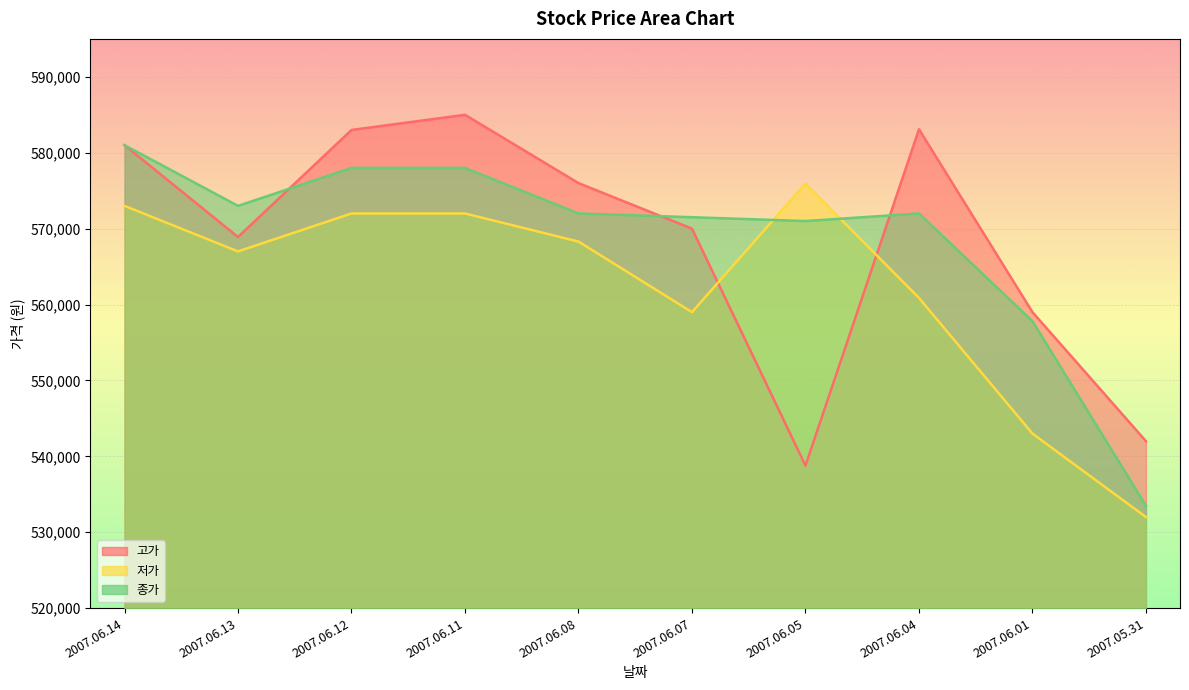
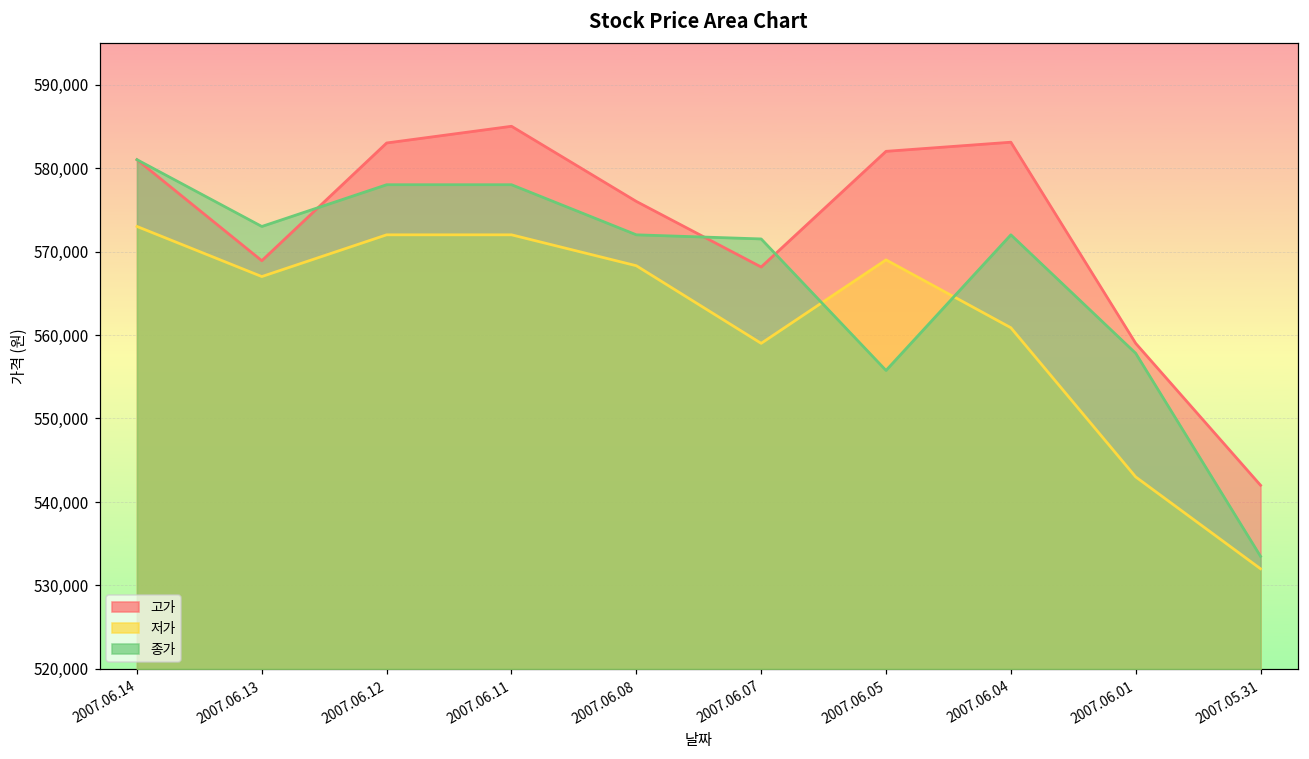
고가, 2007.06.07: 570,000 -> 568,000
고가, 2007.06.05: 539,000 -> 582,000
저가, 2007.06.05: 576,000 -> 569,000
종가, 2007.06.05: 571,000 -> 556,000
